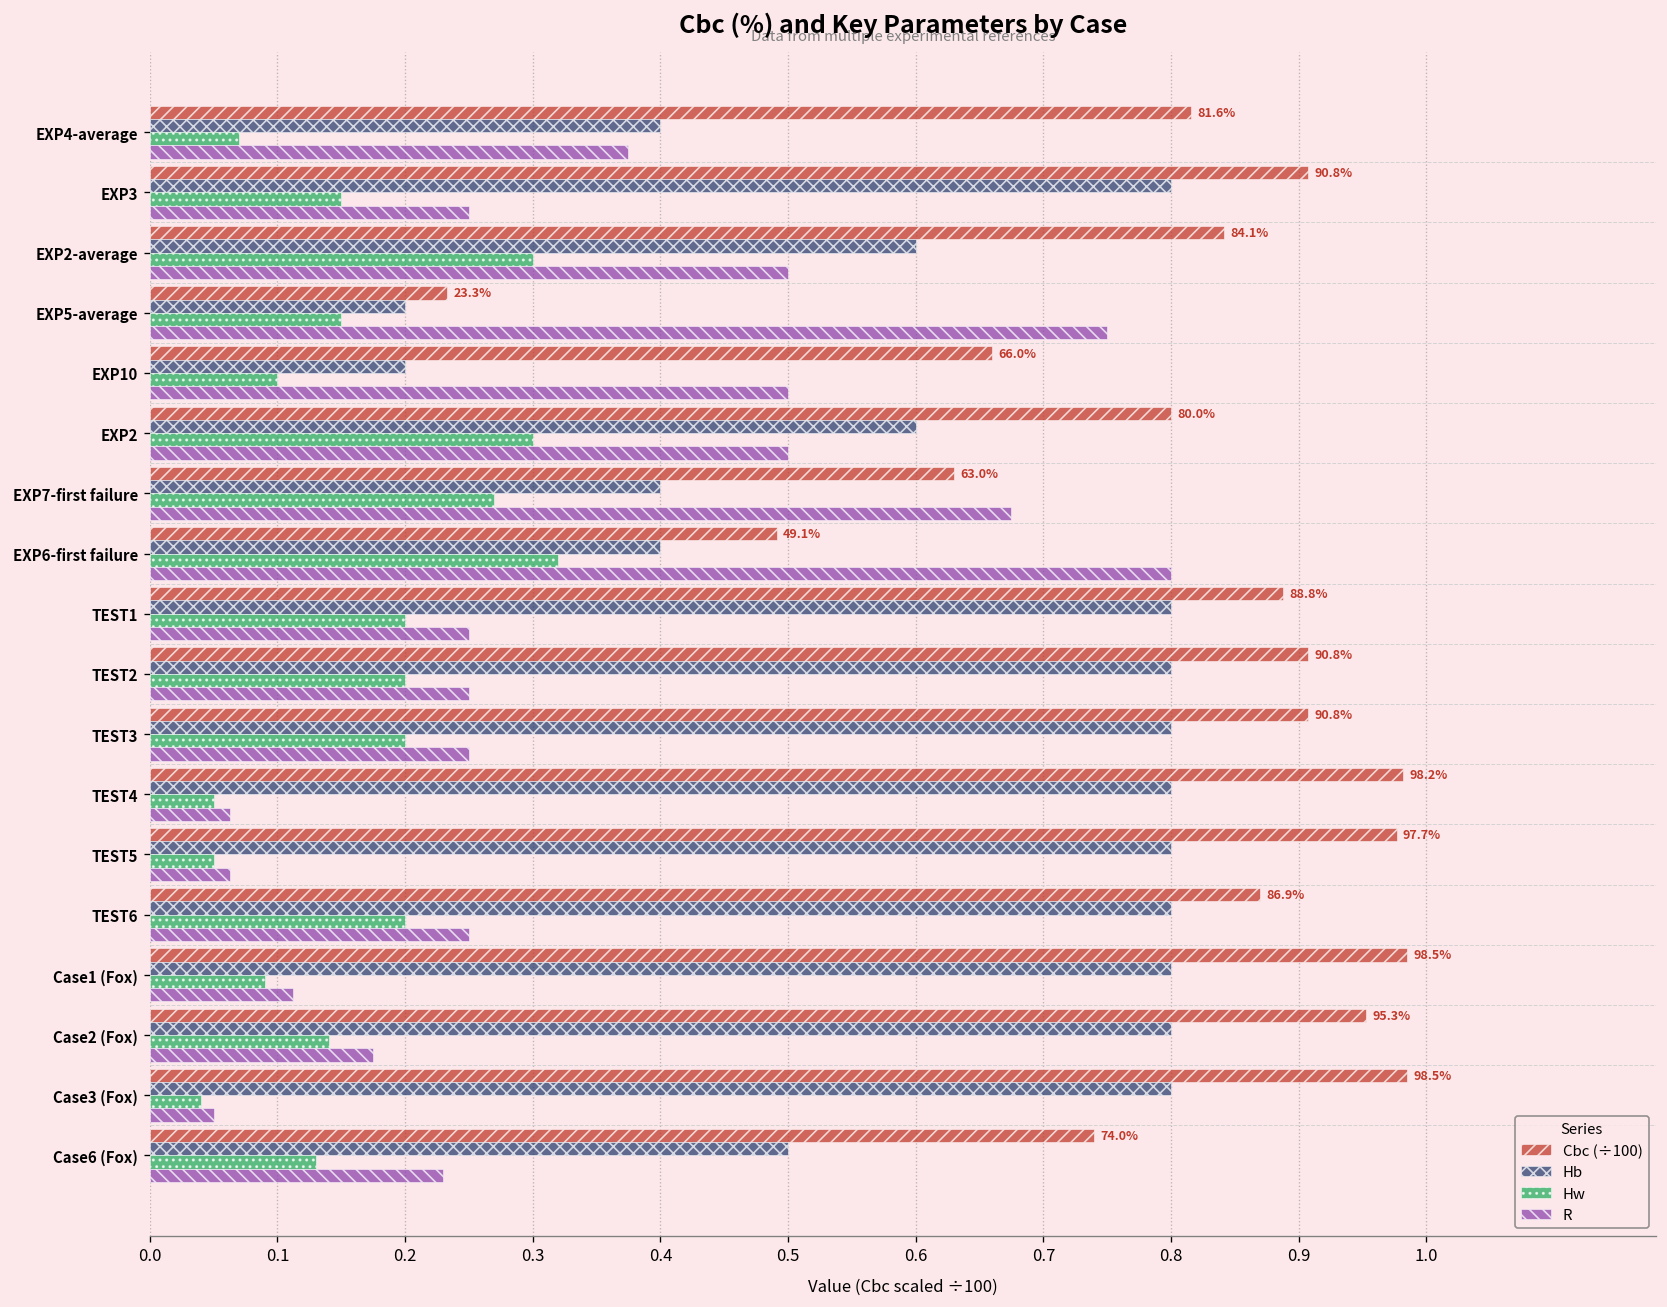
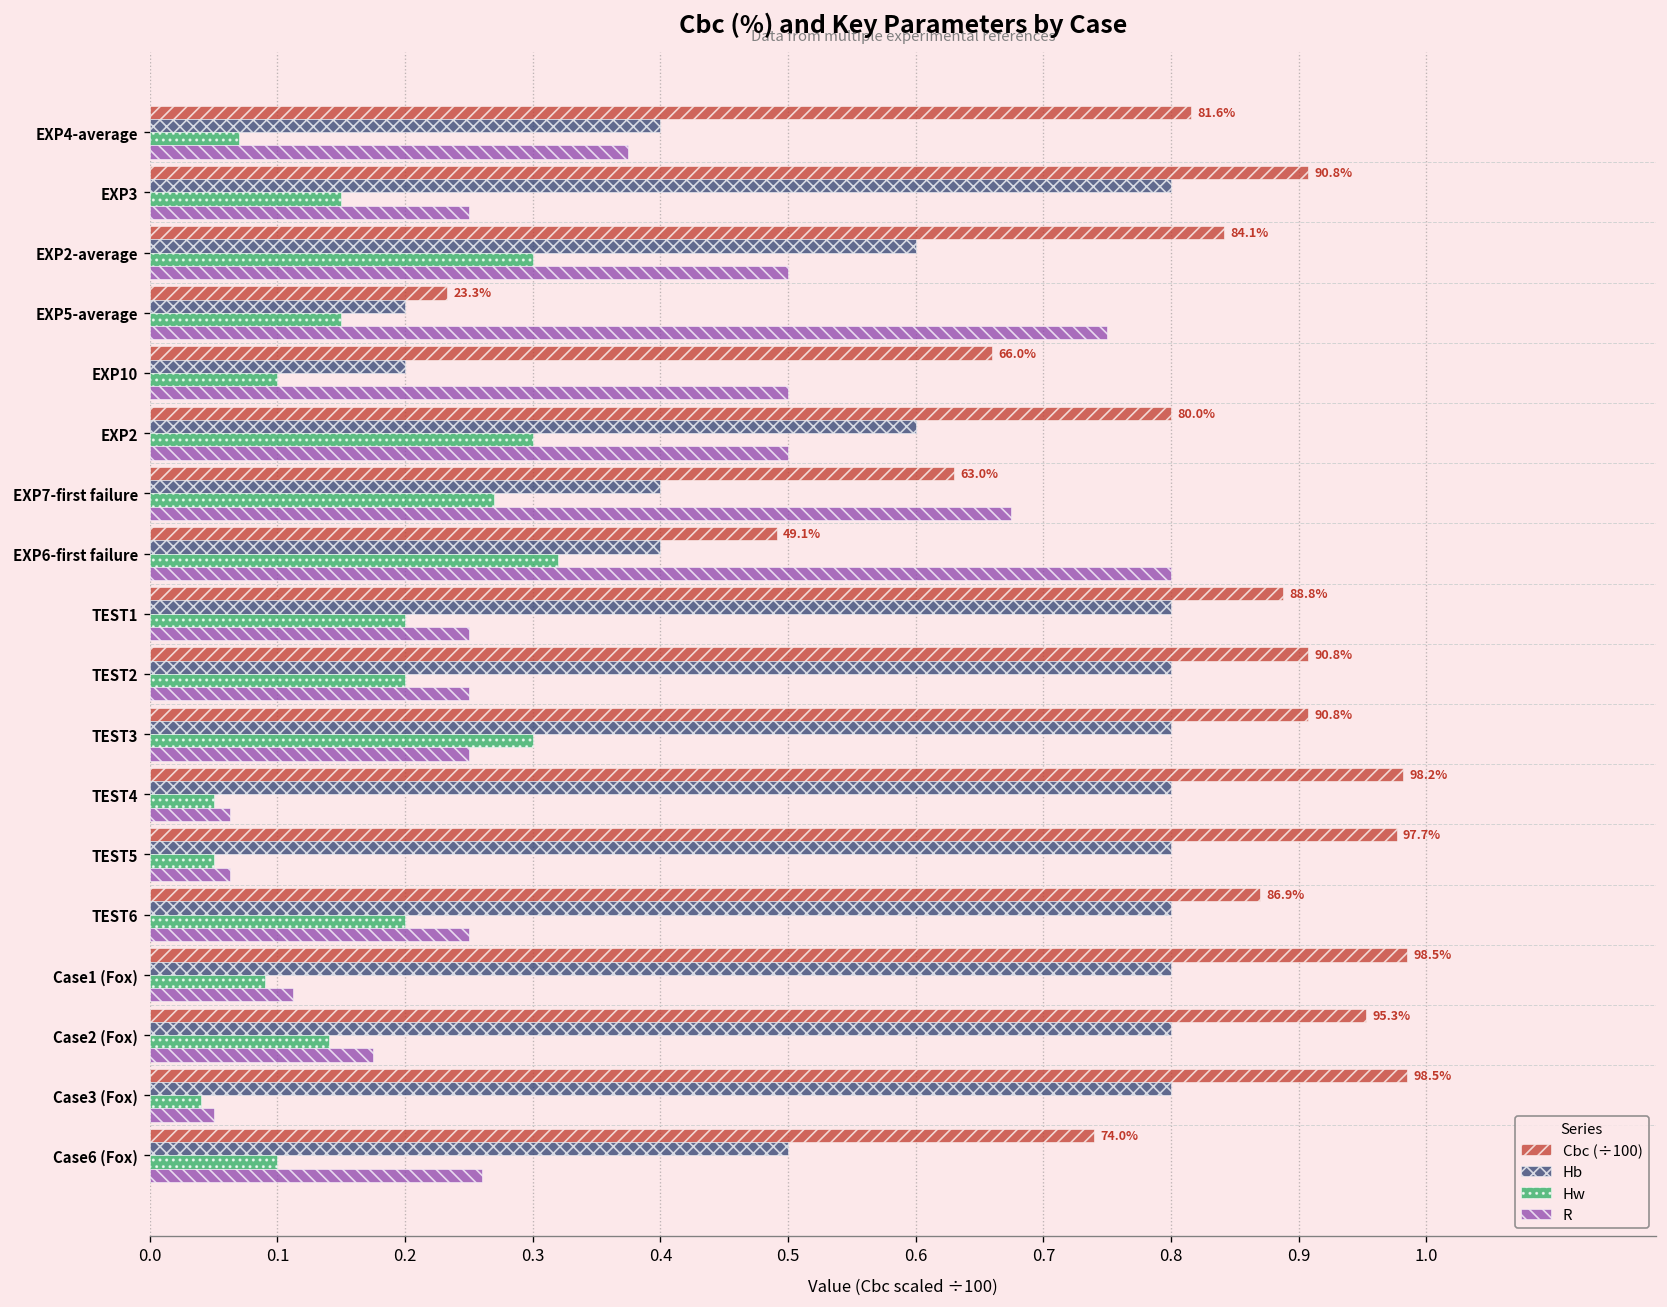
Hw, TEST3: 0.2 -> 0.3
Hw, Case6 (Fox): 0.13 -> 0.10
R, Case6 (Fox): 0.23 -> 0.26
